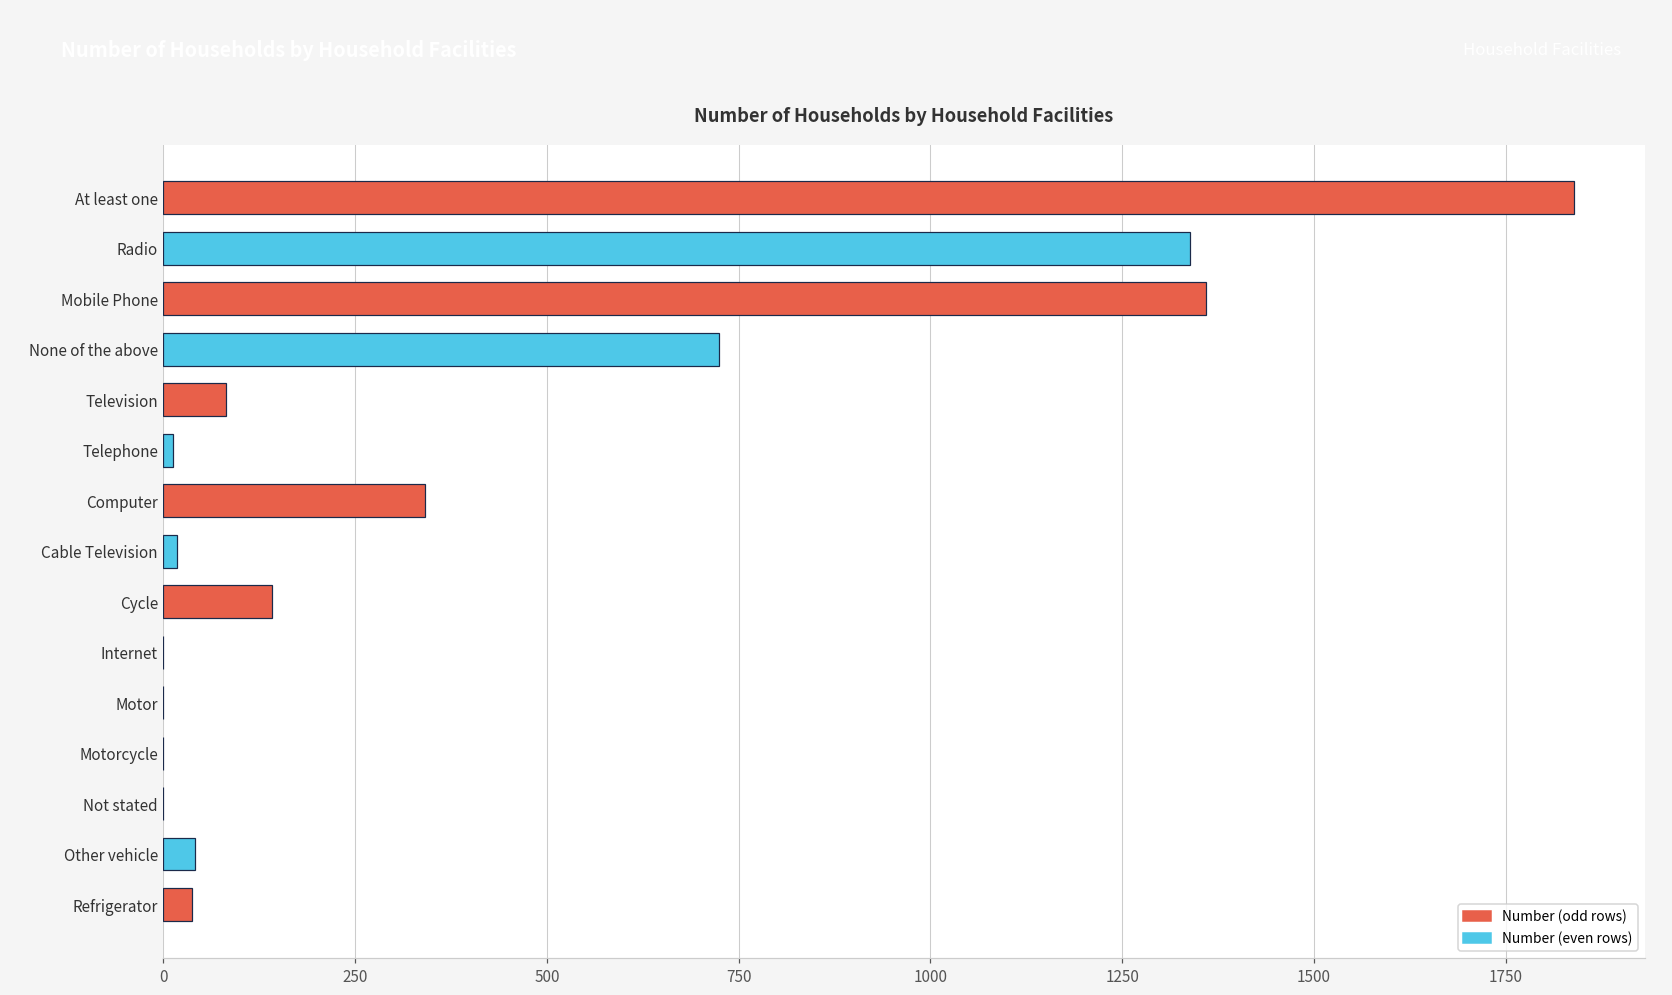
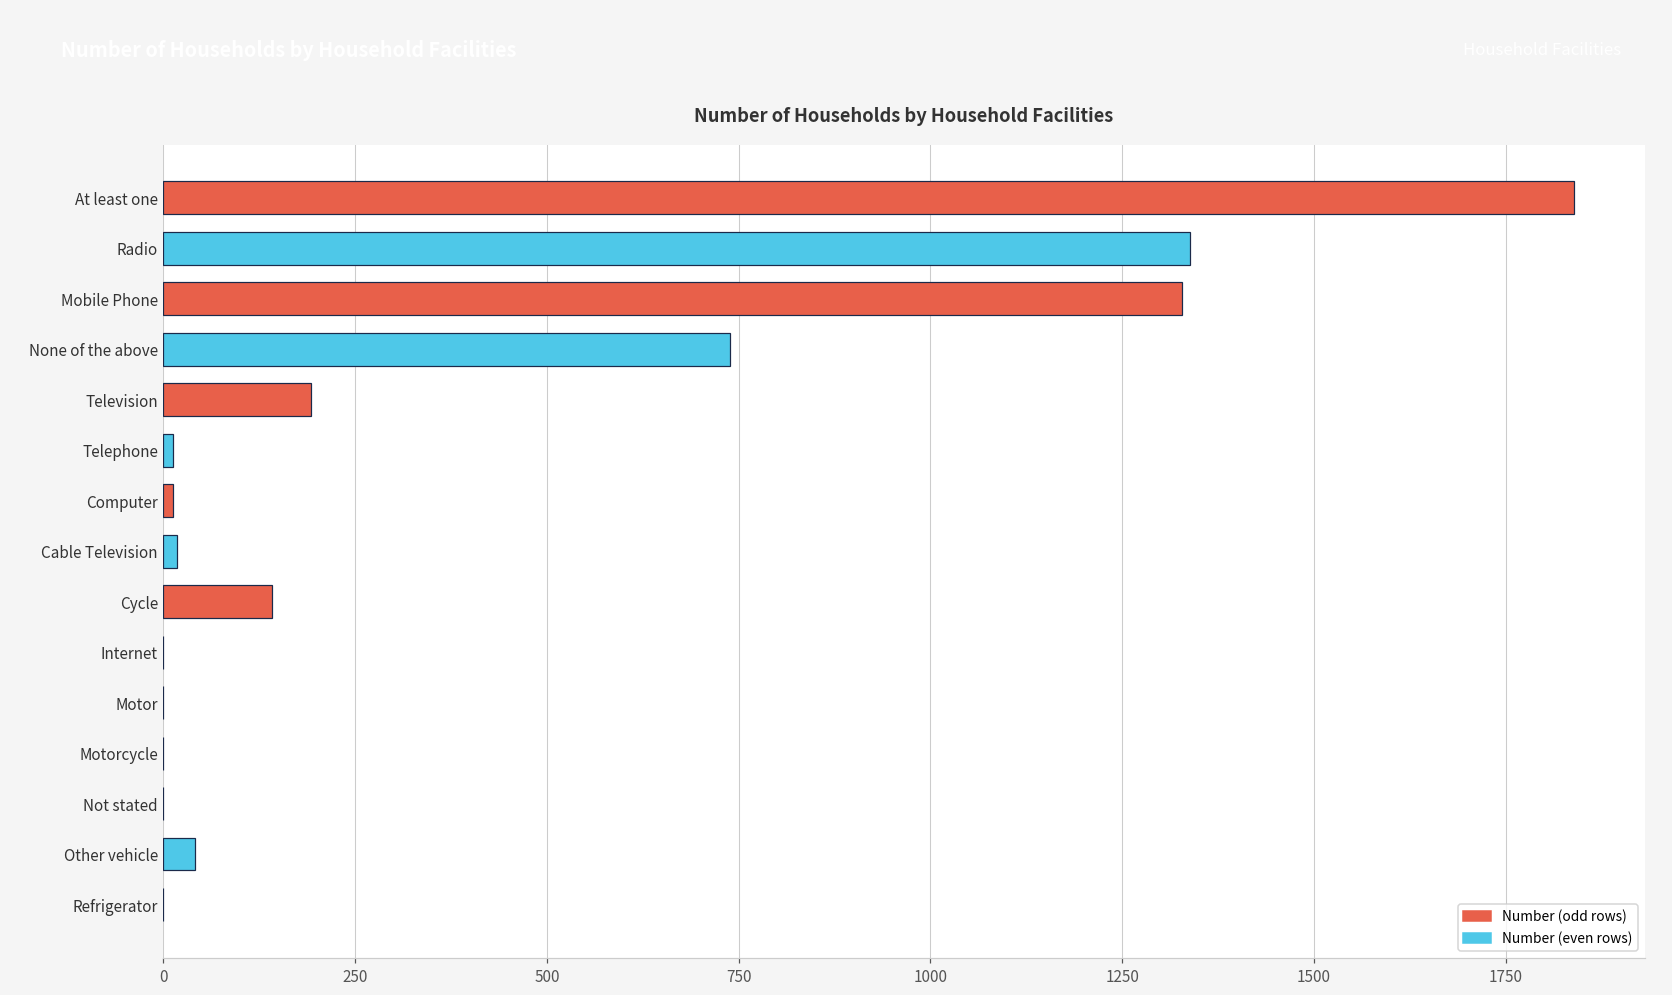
Mobile Phone: 1360 -> 1330
None of the above: 730 -> 740
Television: 80 -> 190
Computer: 340 -> 10
Refrigerator: 40 -> 0
